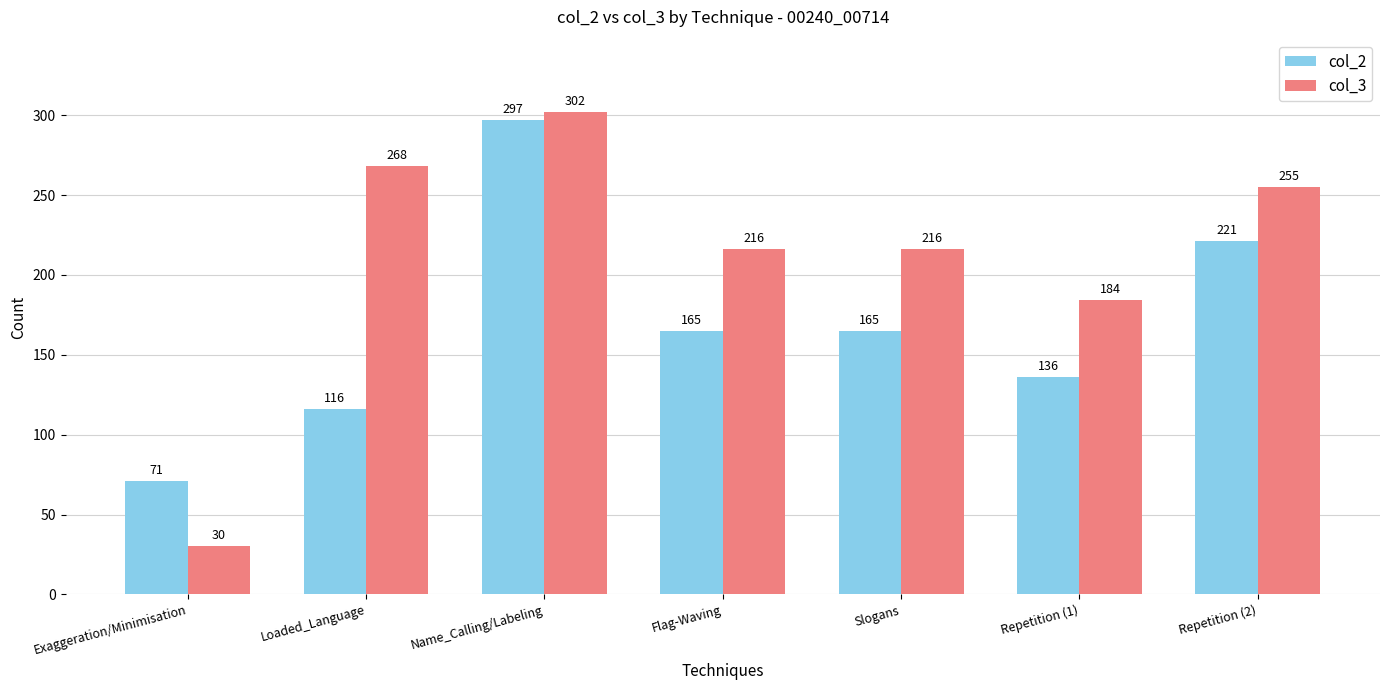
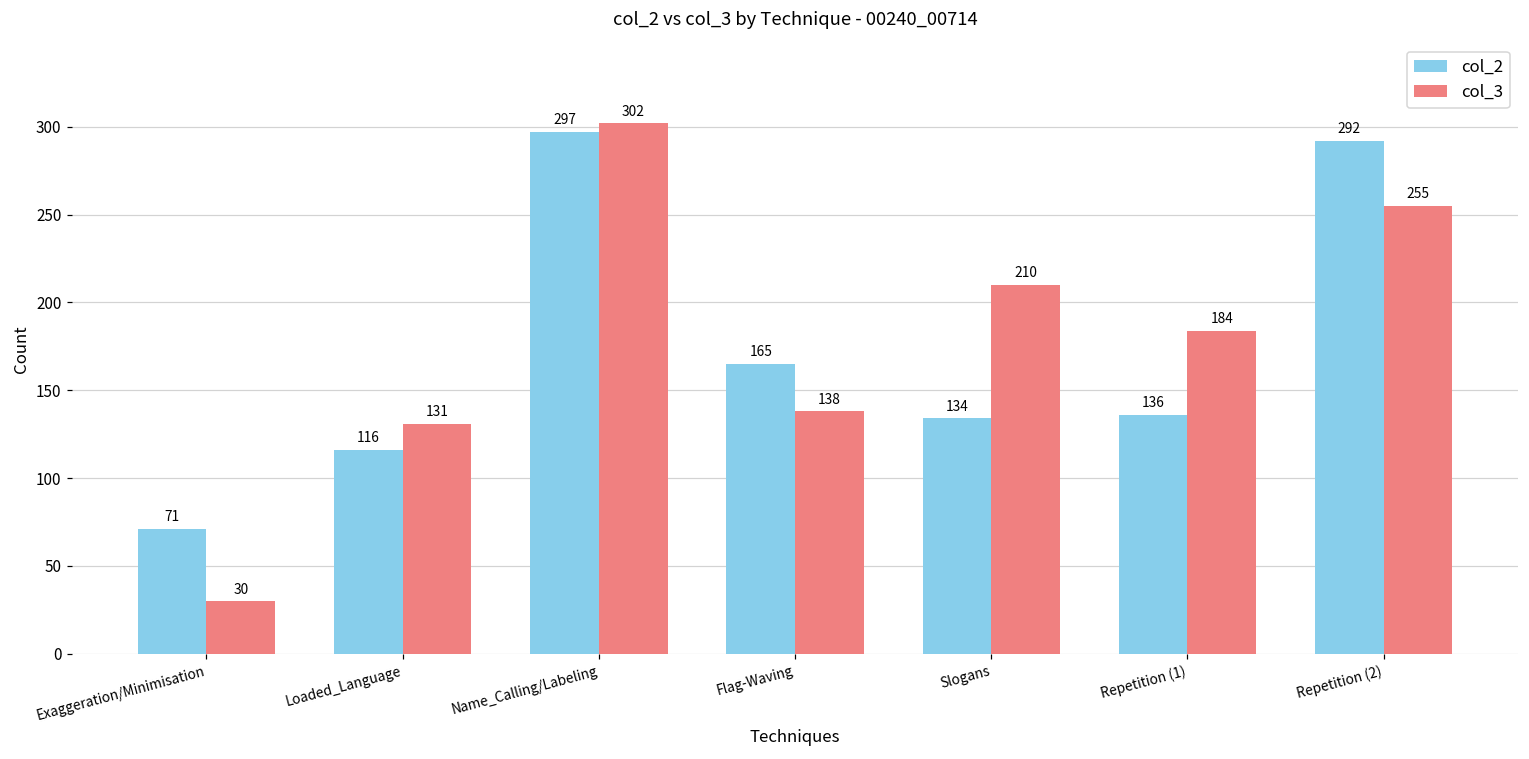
col_3, Loaded_Language: 268 -> 131
col_3, Flag-Waving: 216 -> 138
col_2, Slogans: 165 -> 134
col_3, Slogans: 216 -> 210
col_2, Repetition (2): 221 -> 292
